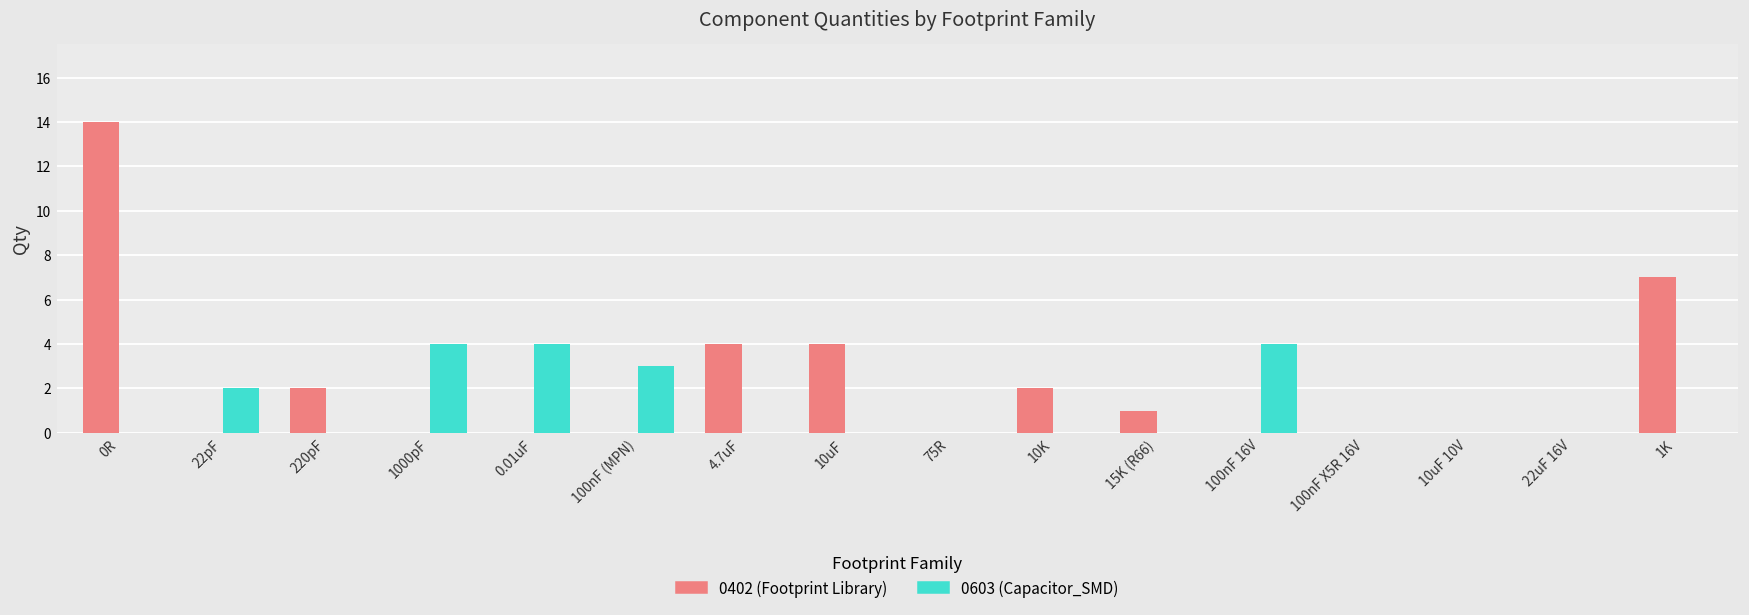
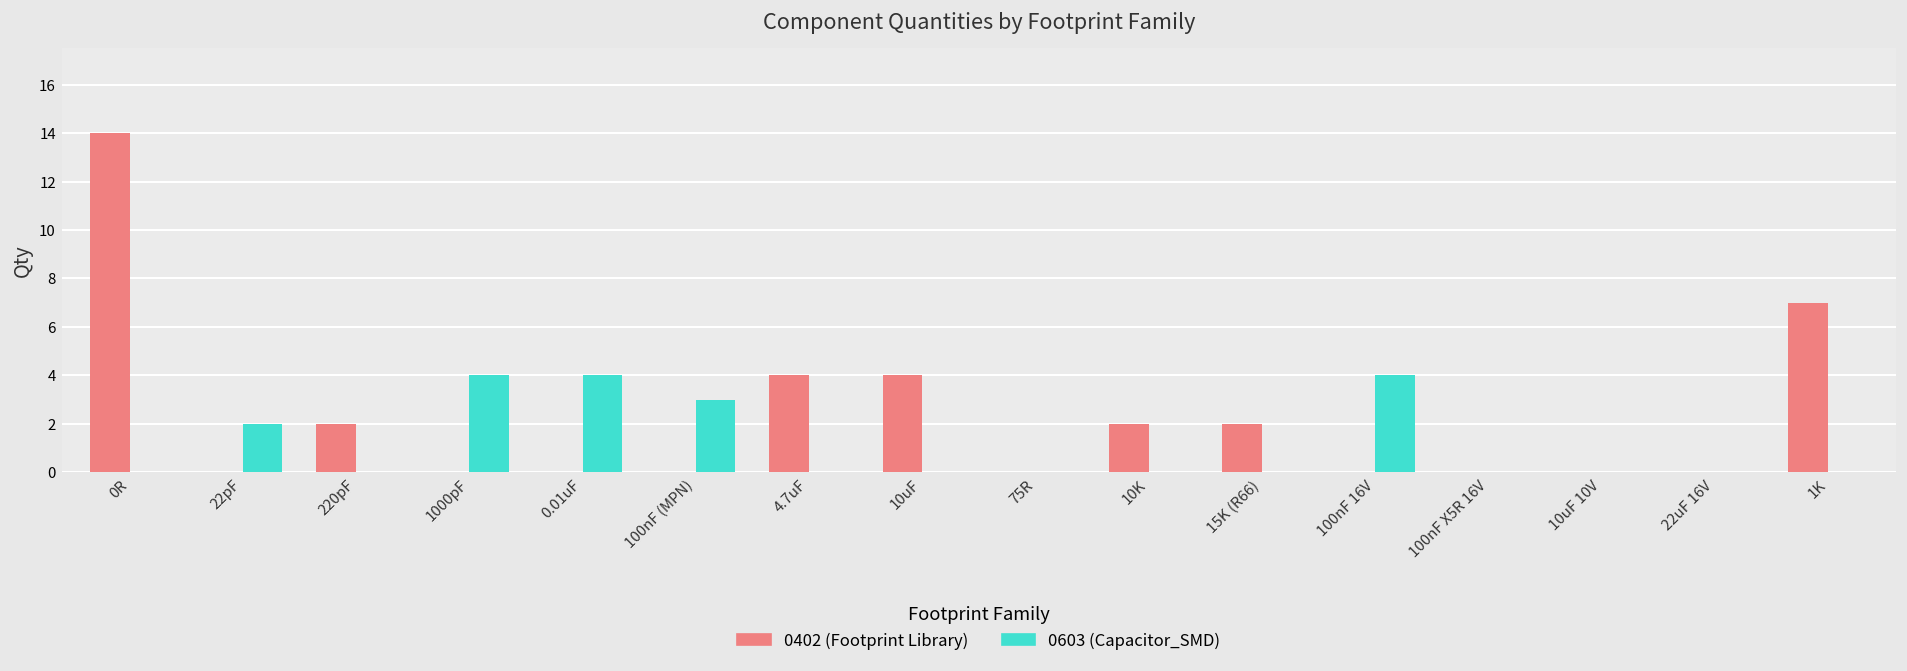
0402 (Footprint Library), 15K (R66): 1 -> 2
